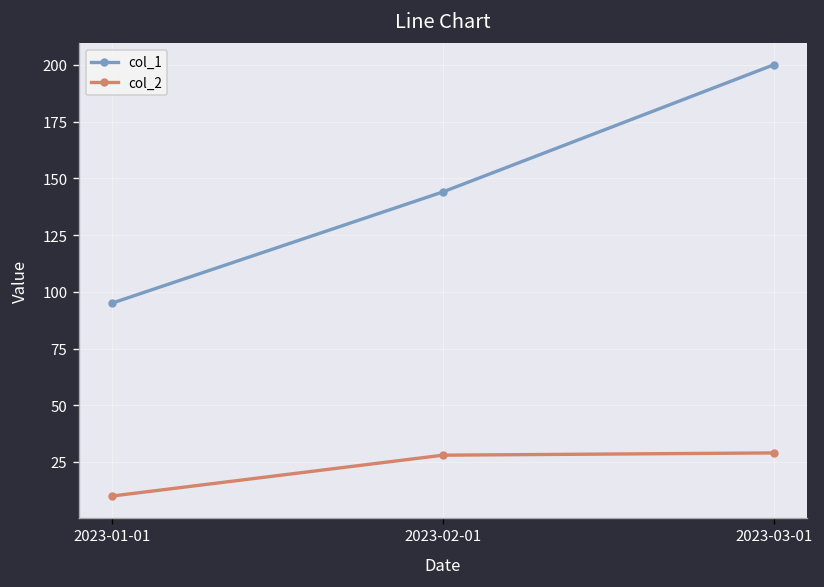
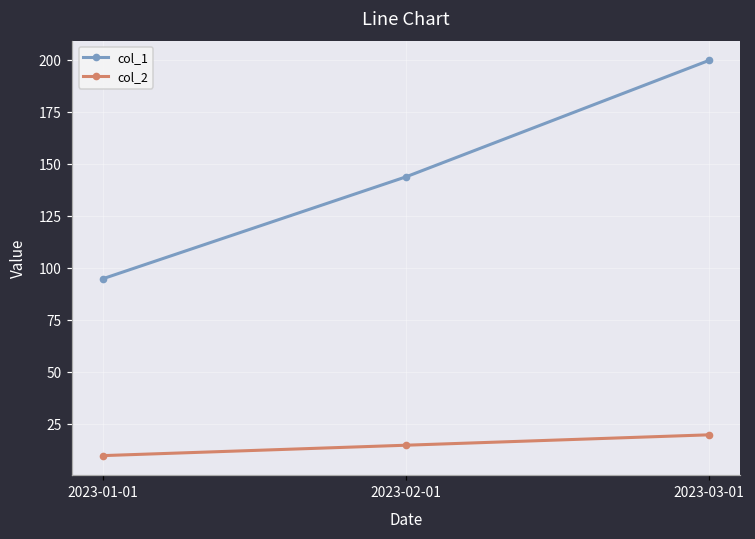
col_2, 2023-02-01: 28 -> 15
col_2, 2023-03-01: 29 -> 20
